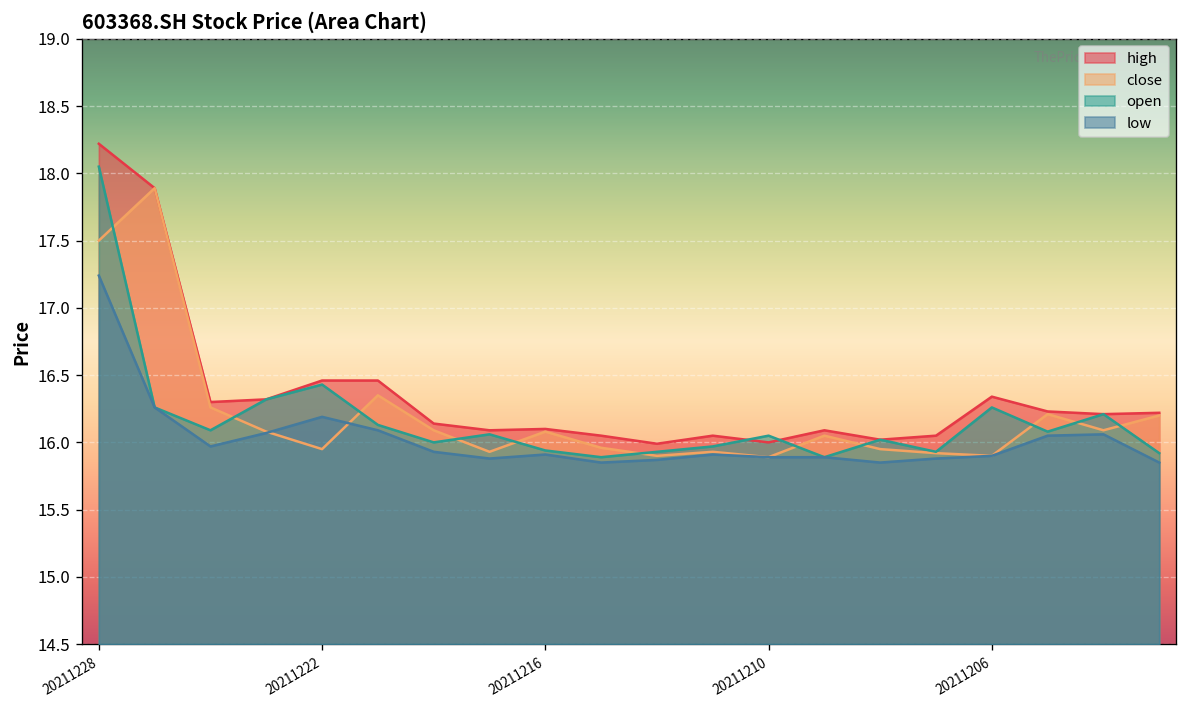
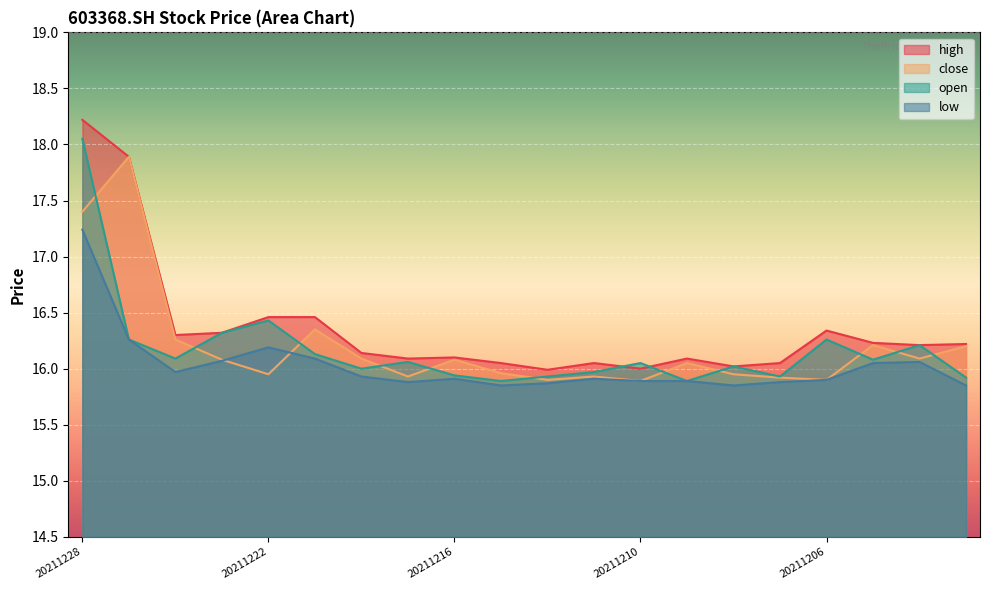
close, 20211228: 17.5 -> 17.4
